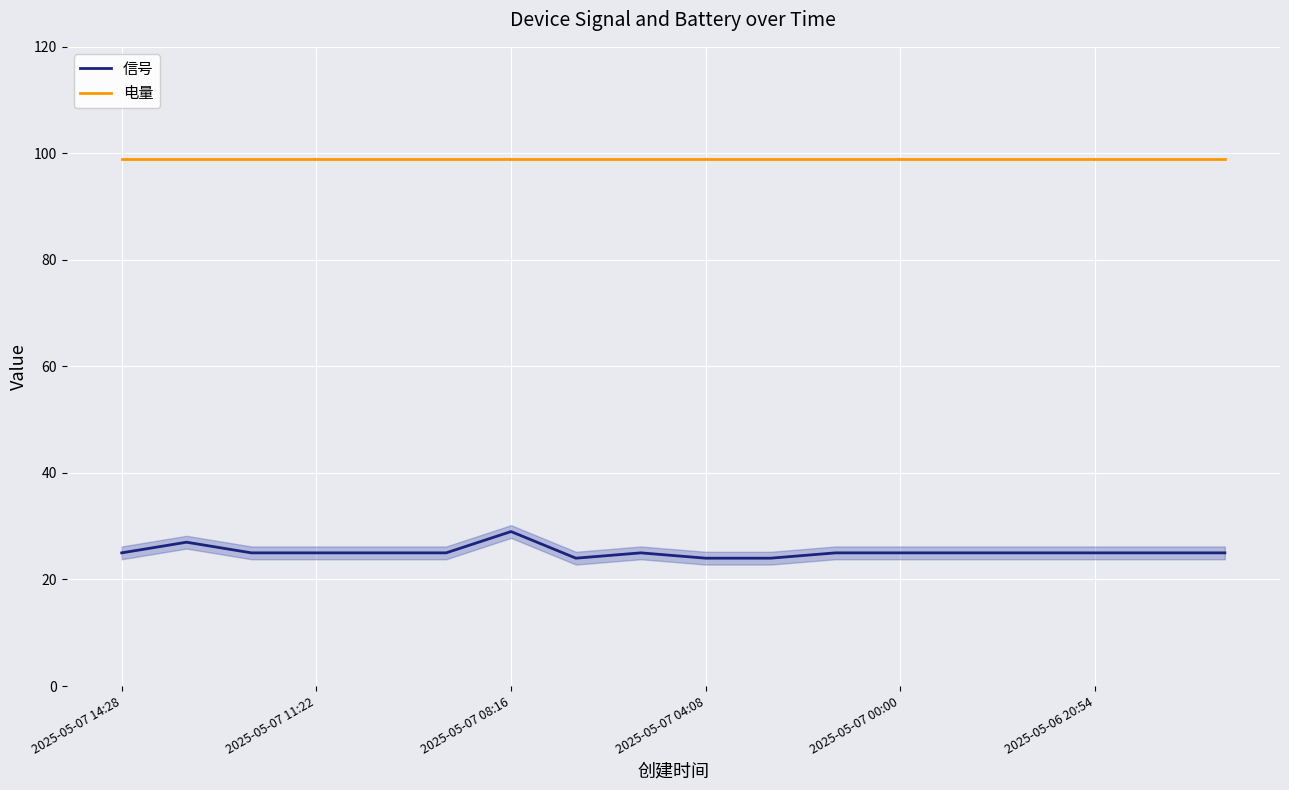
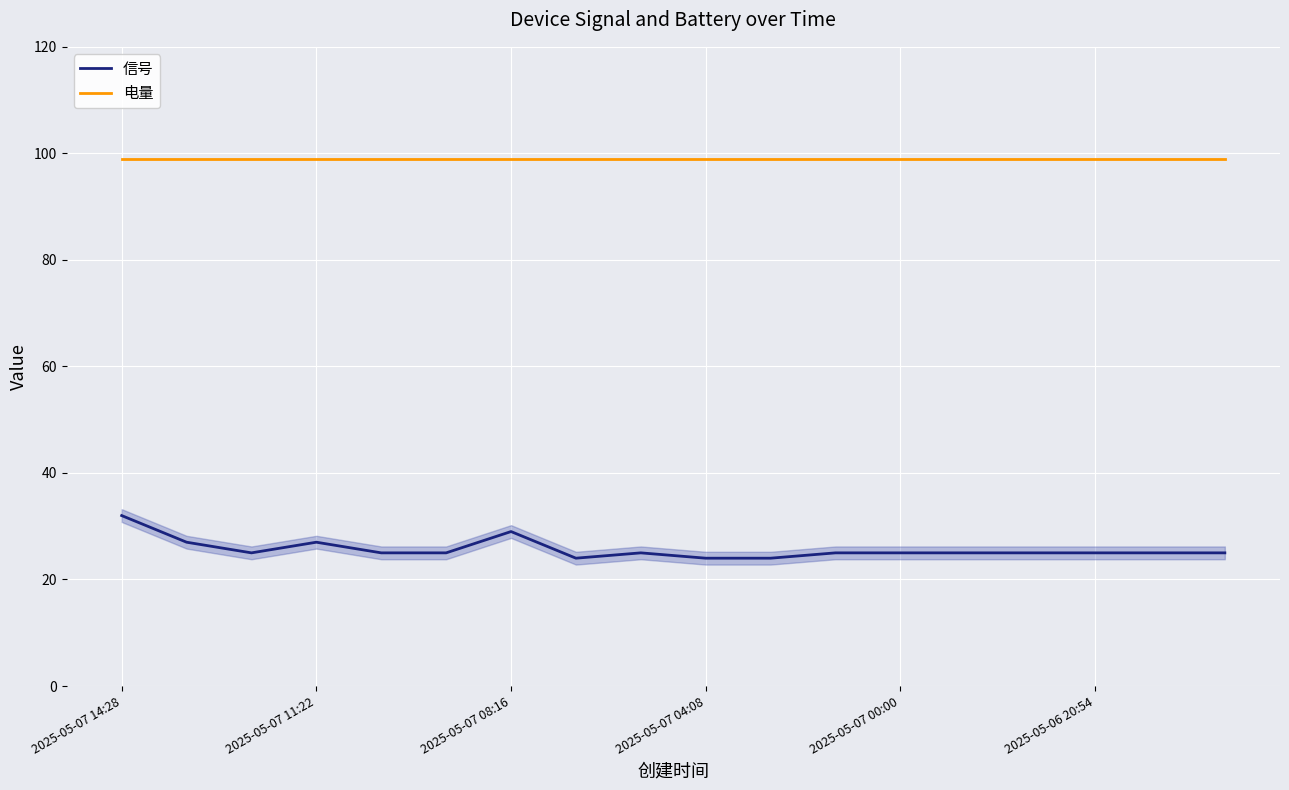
信号, 2025-05-07 14:28: 25 -> 32
信号, 2025-05-07 11:22: 25 -> 27
